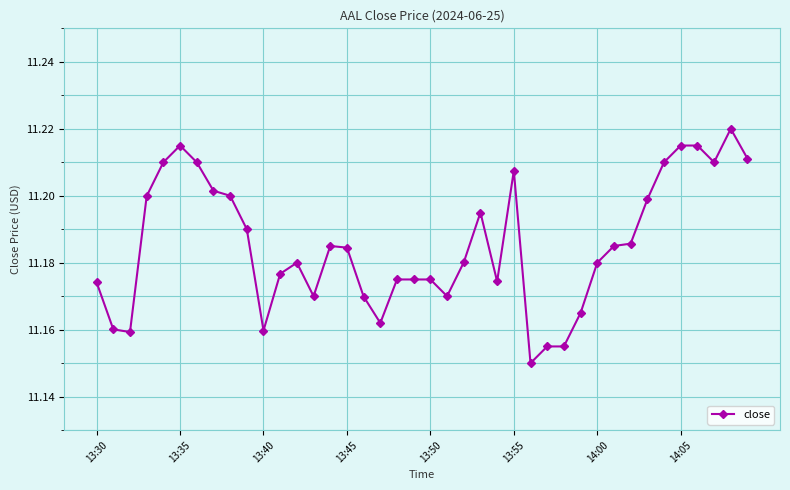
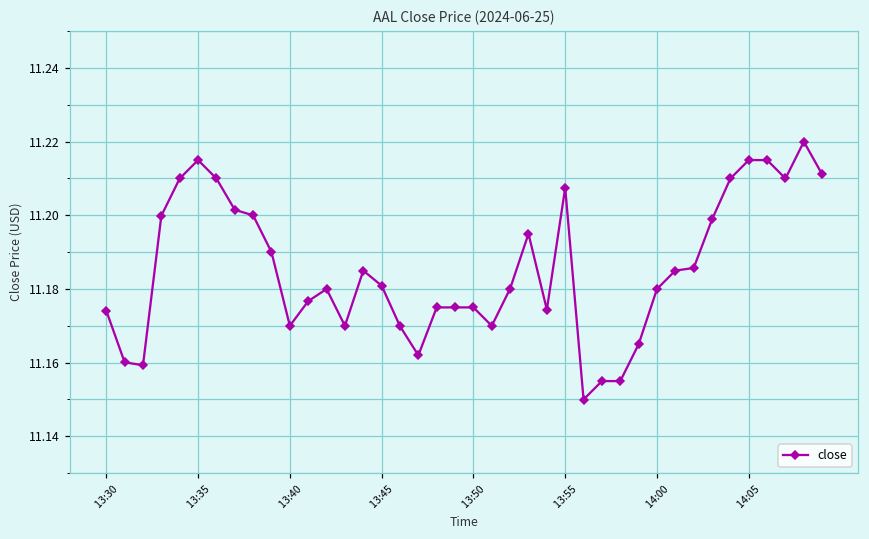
13:40: 11.160 -> 11.170
13:45: 11.185 -> 11.181
